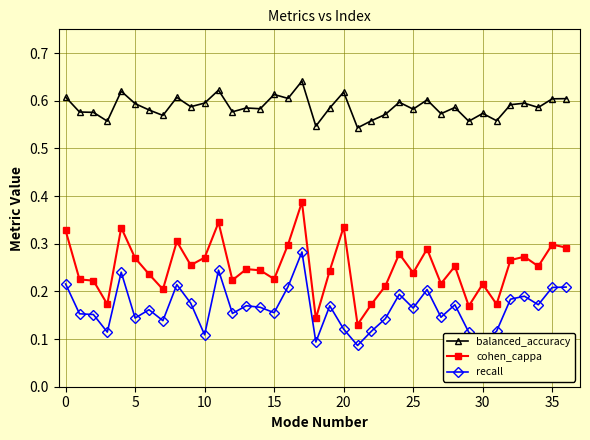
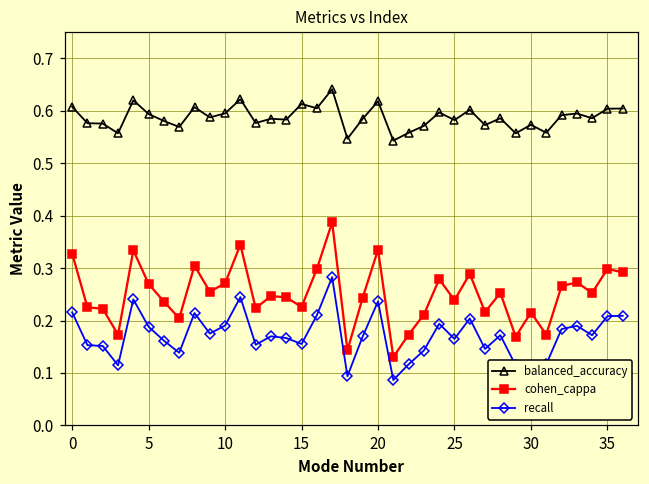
recall, 5: 0.14 -> 0.19
recall, 10: 0.11 -> 0.19
recall, 20: 0.12 -> 0.24
